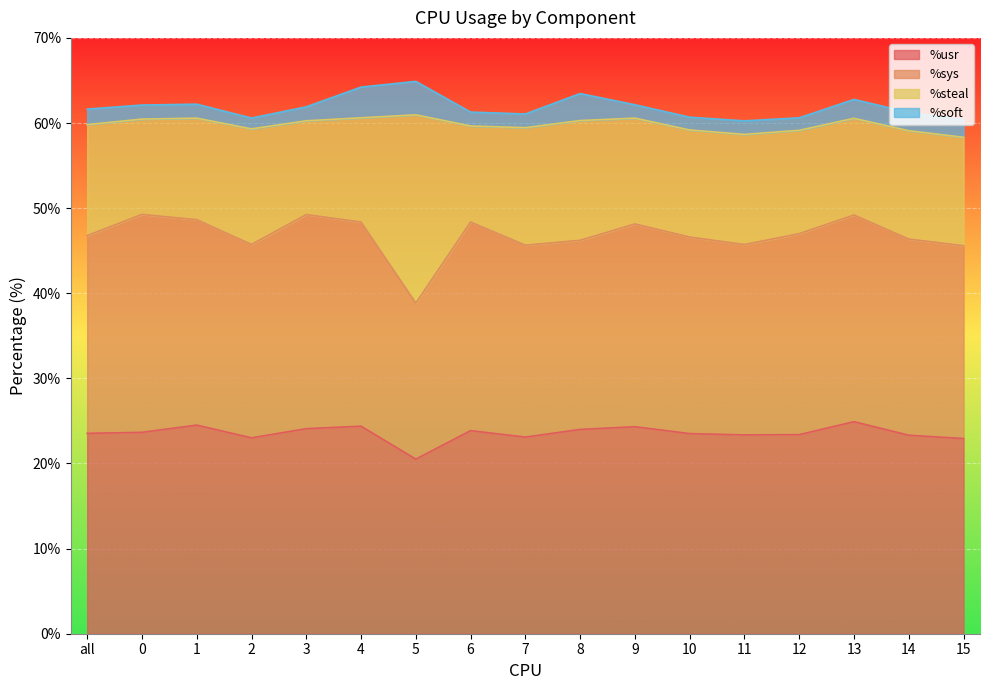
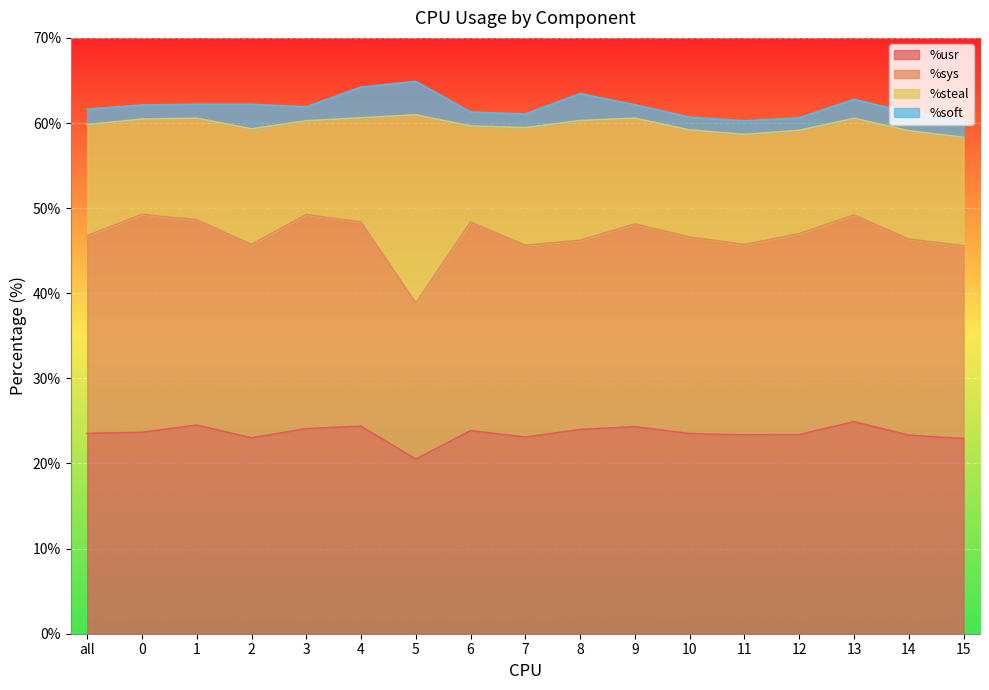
%soft, 2: 1% -> 3%
